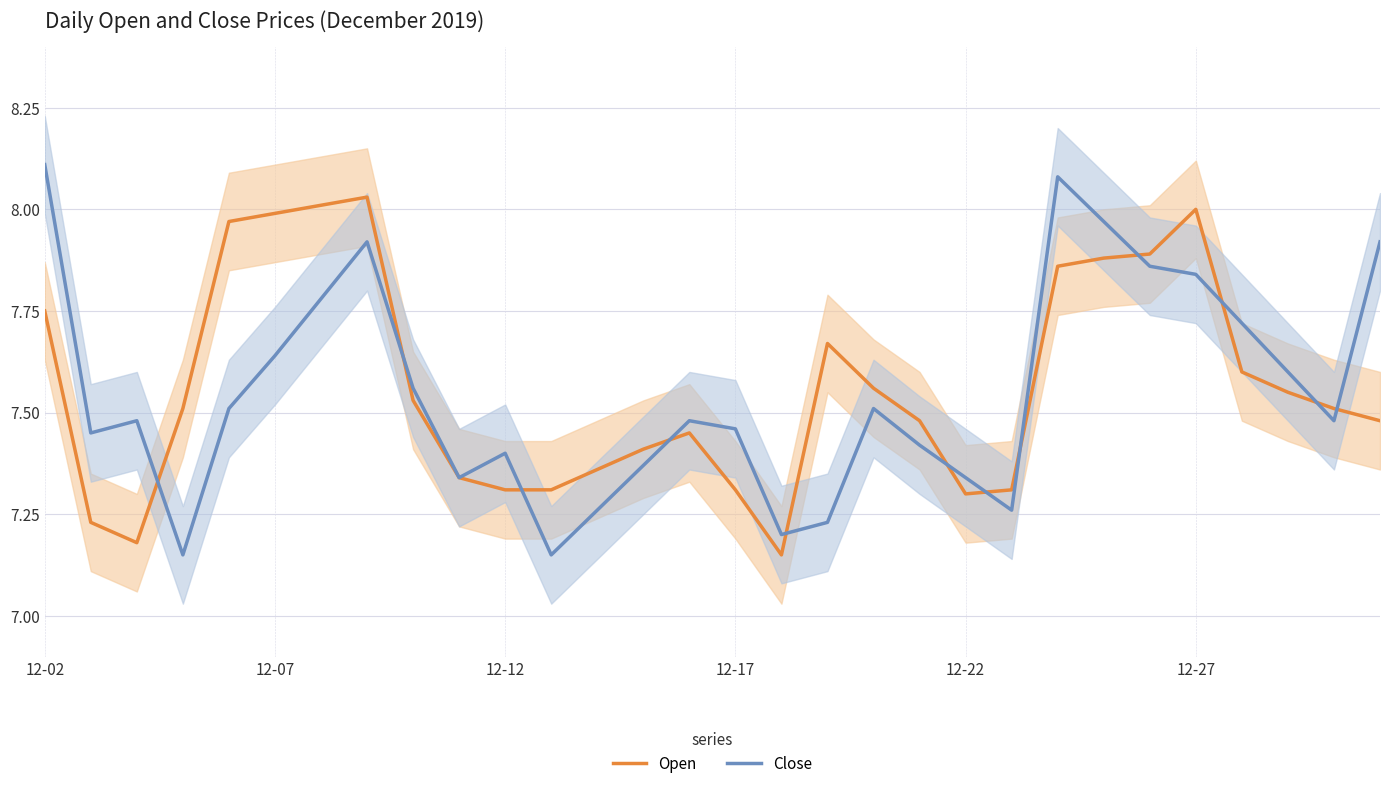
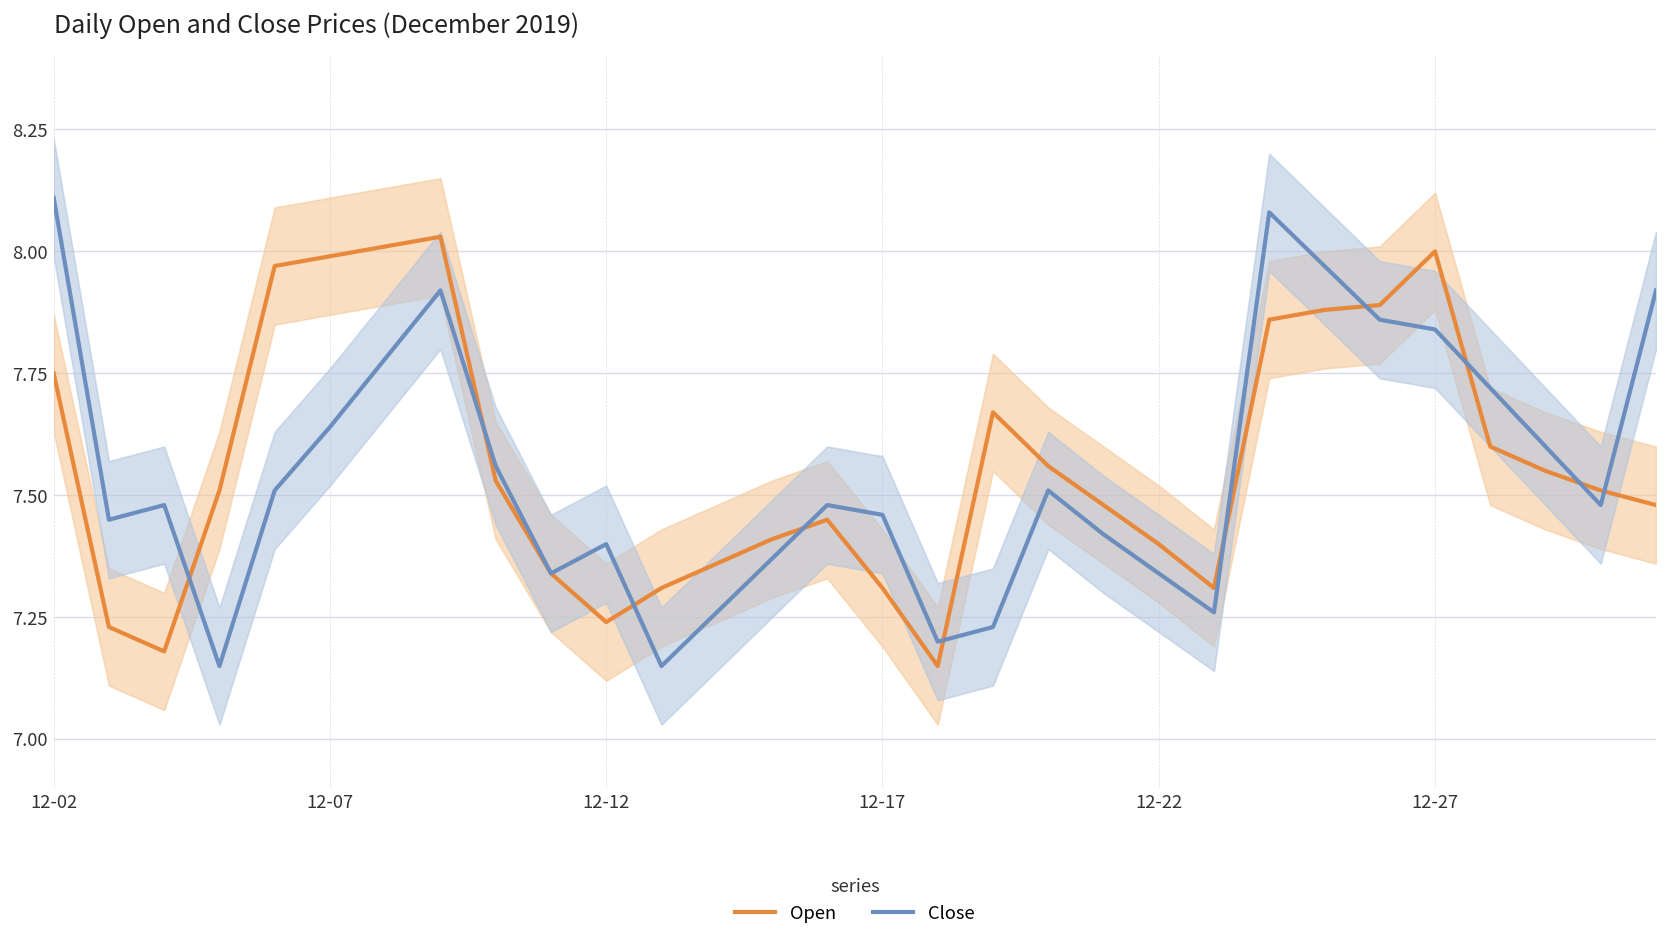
Open, 12-12: 7.31 -> 7.24
Open, 12-22: 7.3 -> 7.4
